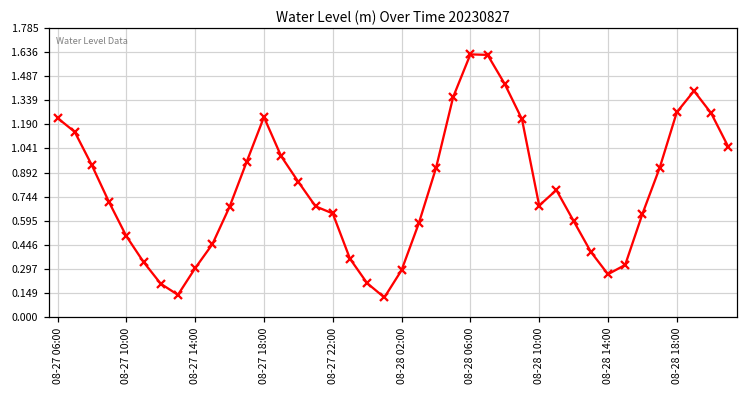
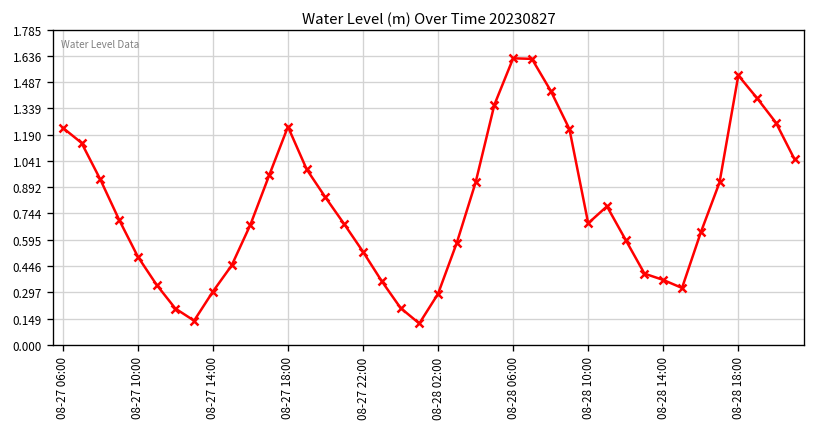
08-27 22:00: 0.64 -> 0.53
08-28 14:00: 0.26 -> 0.37
08-28 18:00: 1.27 -> 1.53
